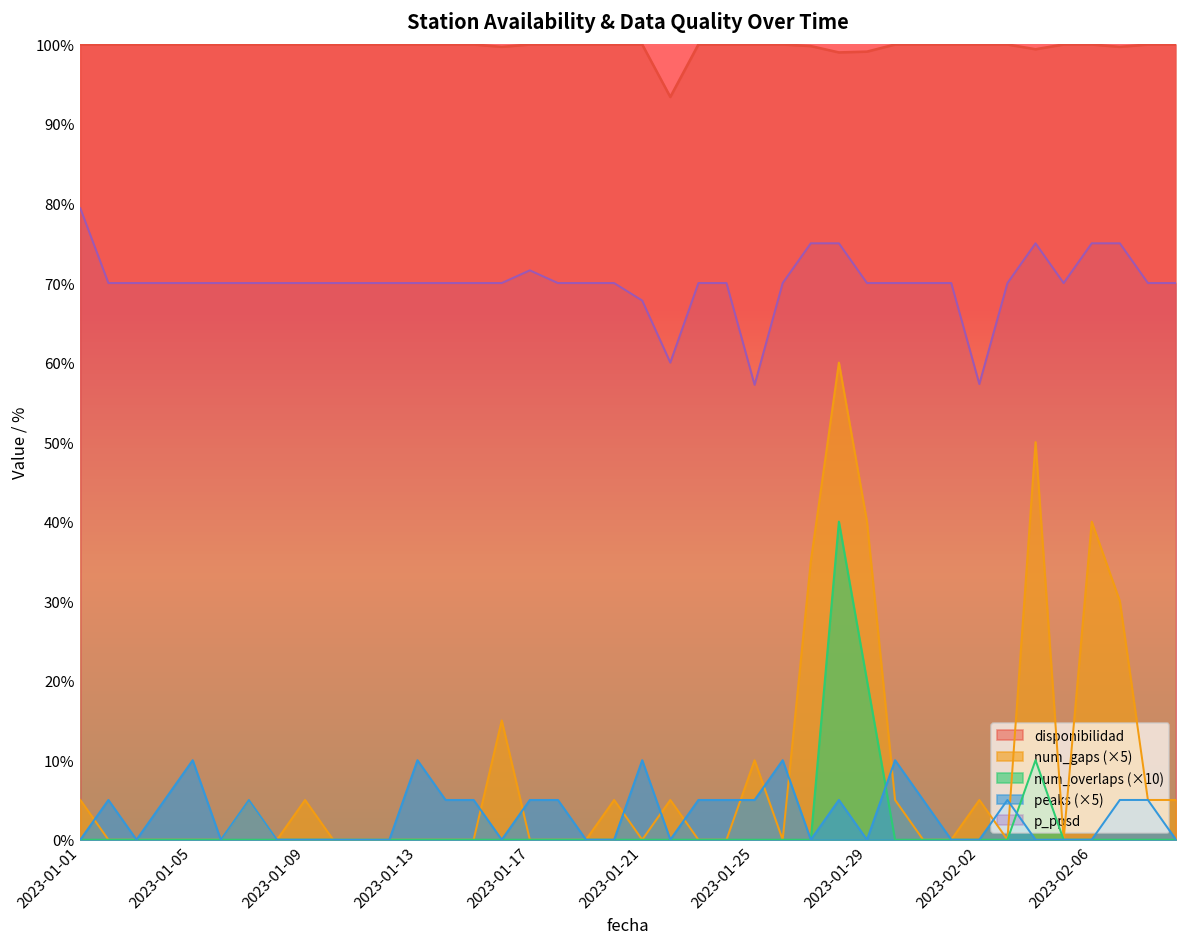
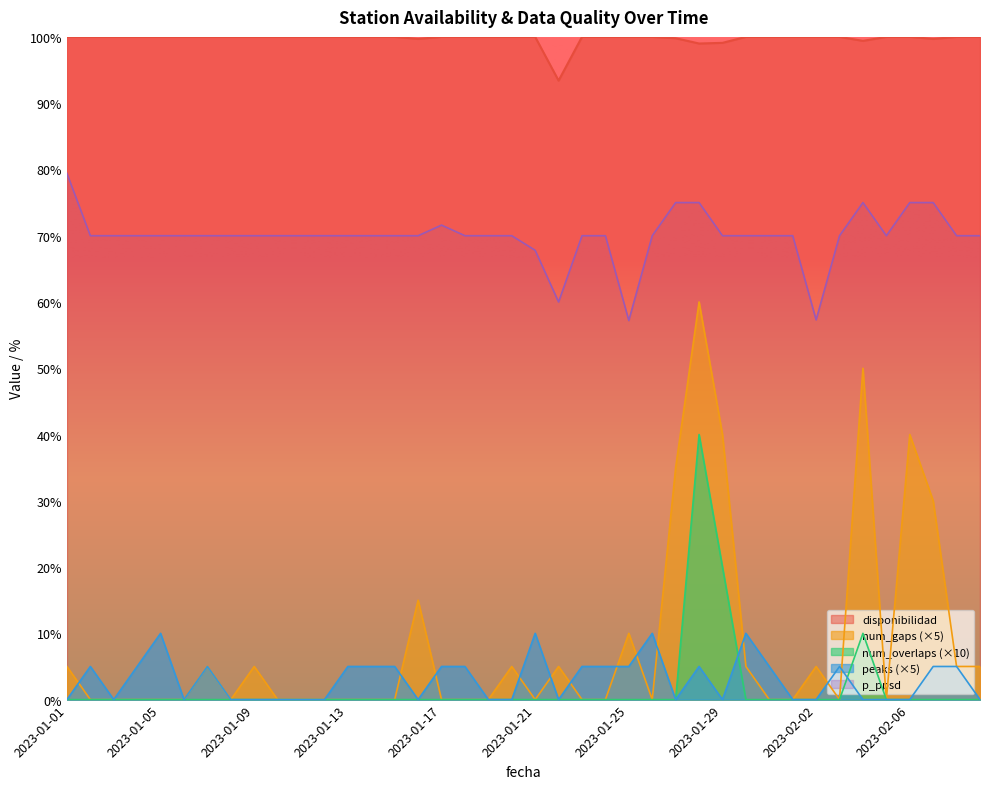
peaks (×5), 2023-01-13: 10% -> 5%
